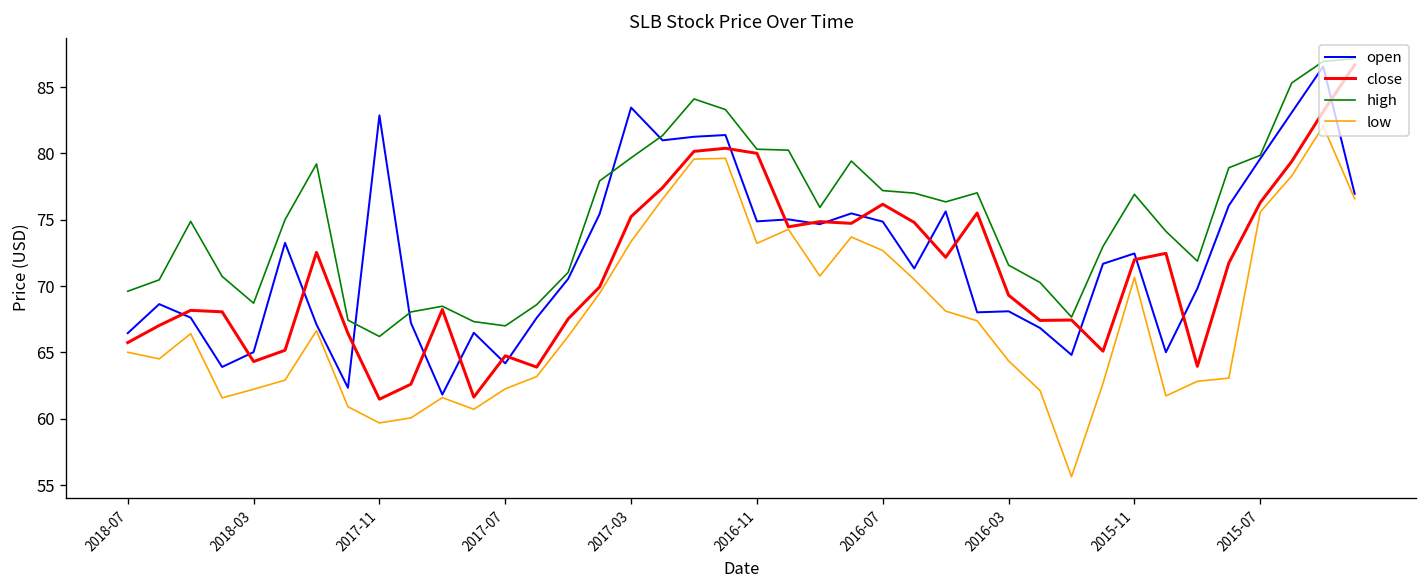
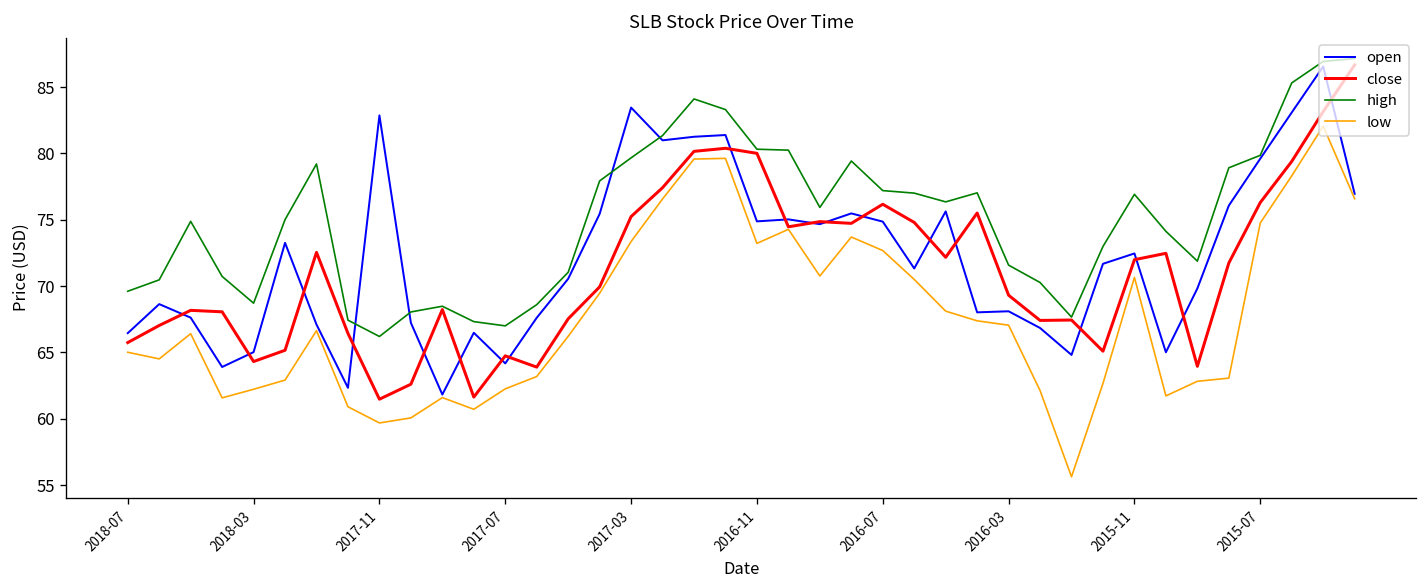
low, 2016-03: 64.4 -> 67.1
low, 2015-07: 75.6 -> 74.8
